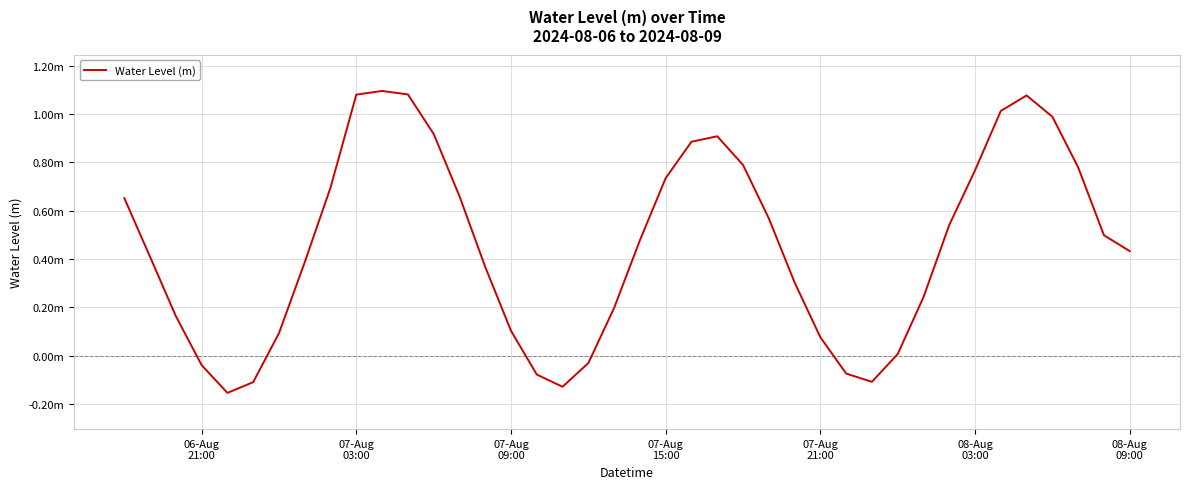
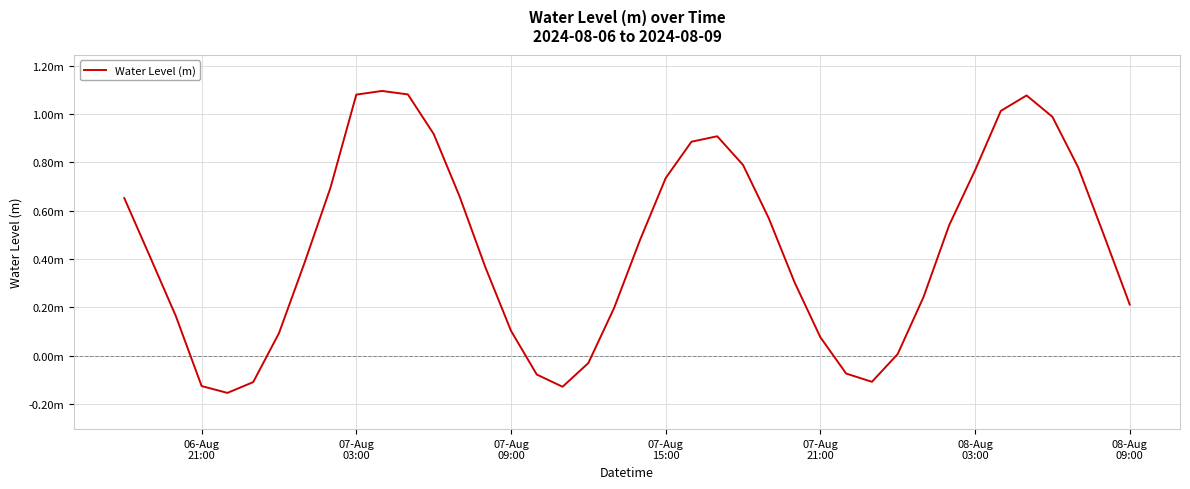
06-Aug 21:00: -0.04m -> -0.13m
08-Aug 09:00: 0.43m -> 0.21m
